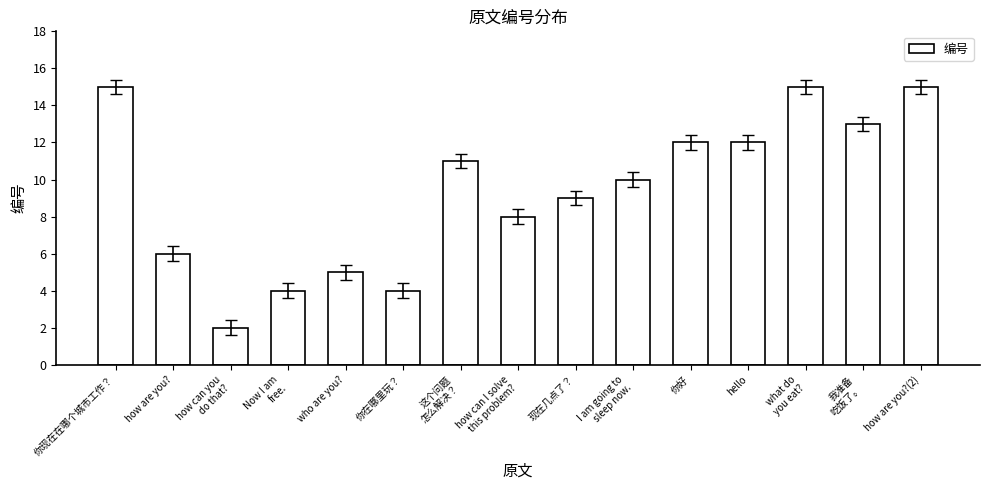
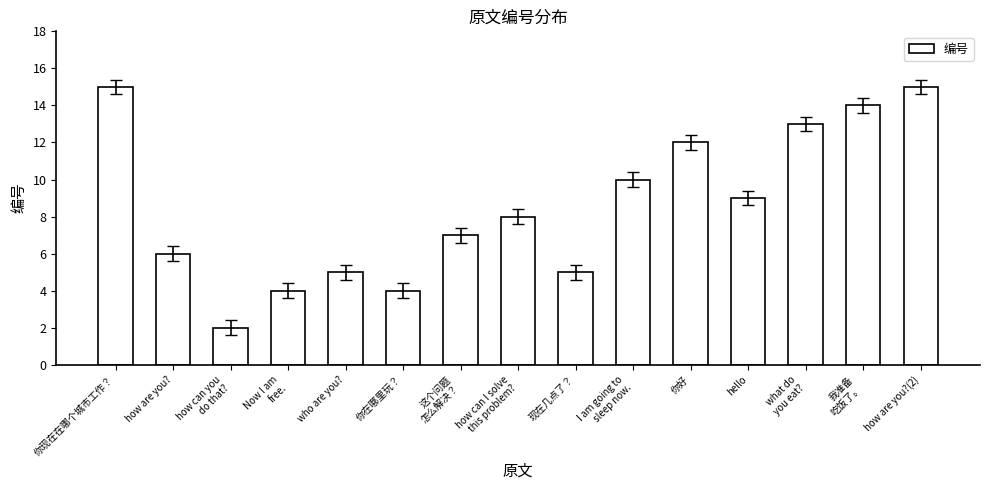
编号, 这个问题 怎么解决？: 11 -> 7
编号, 现在几点了？: 9 -> 5
编号, hello: 12 -> 9
编号, what do you eat?: 15 -> 13
编号, 我准备 吃饭了。: 13 -> 14
